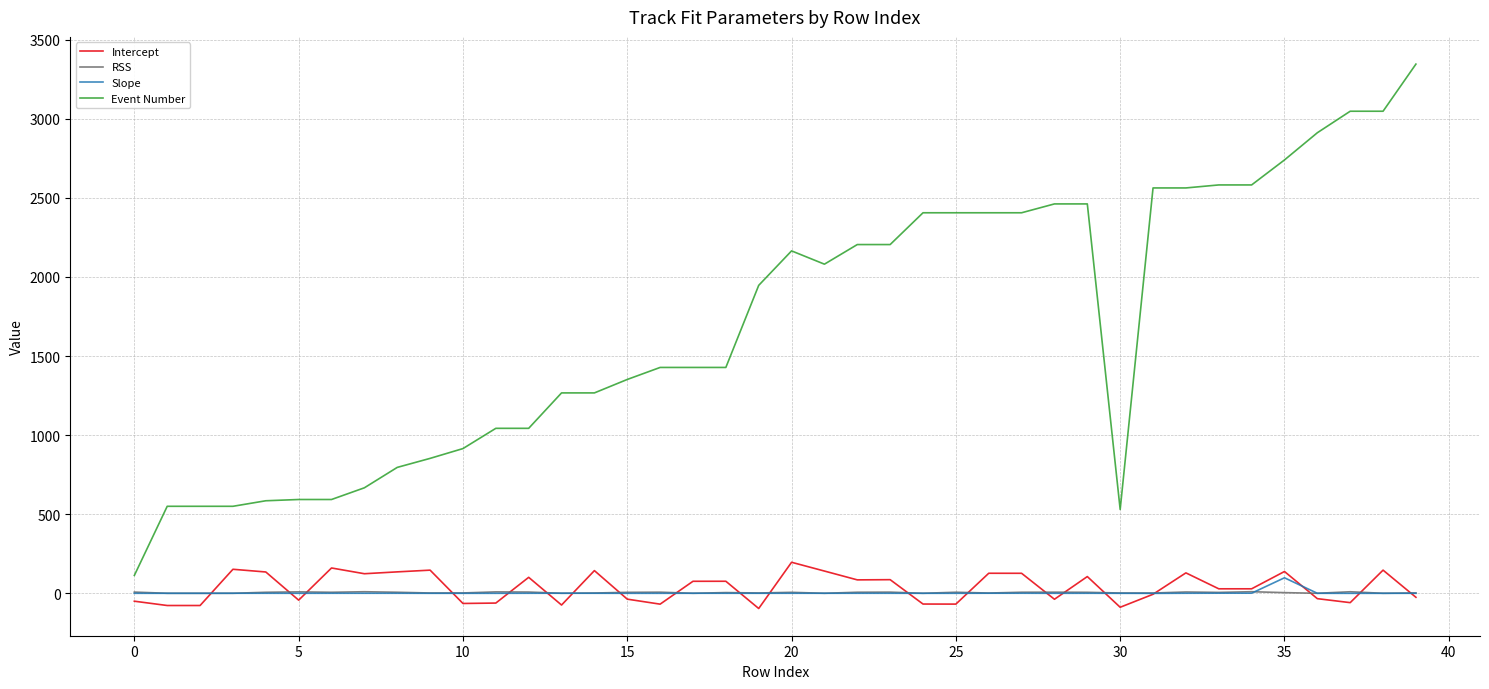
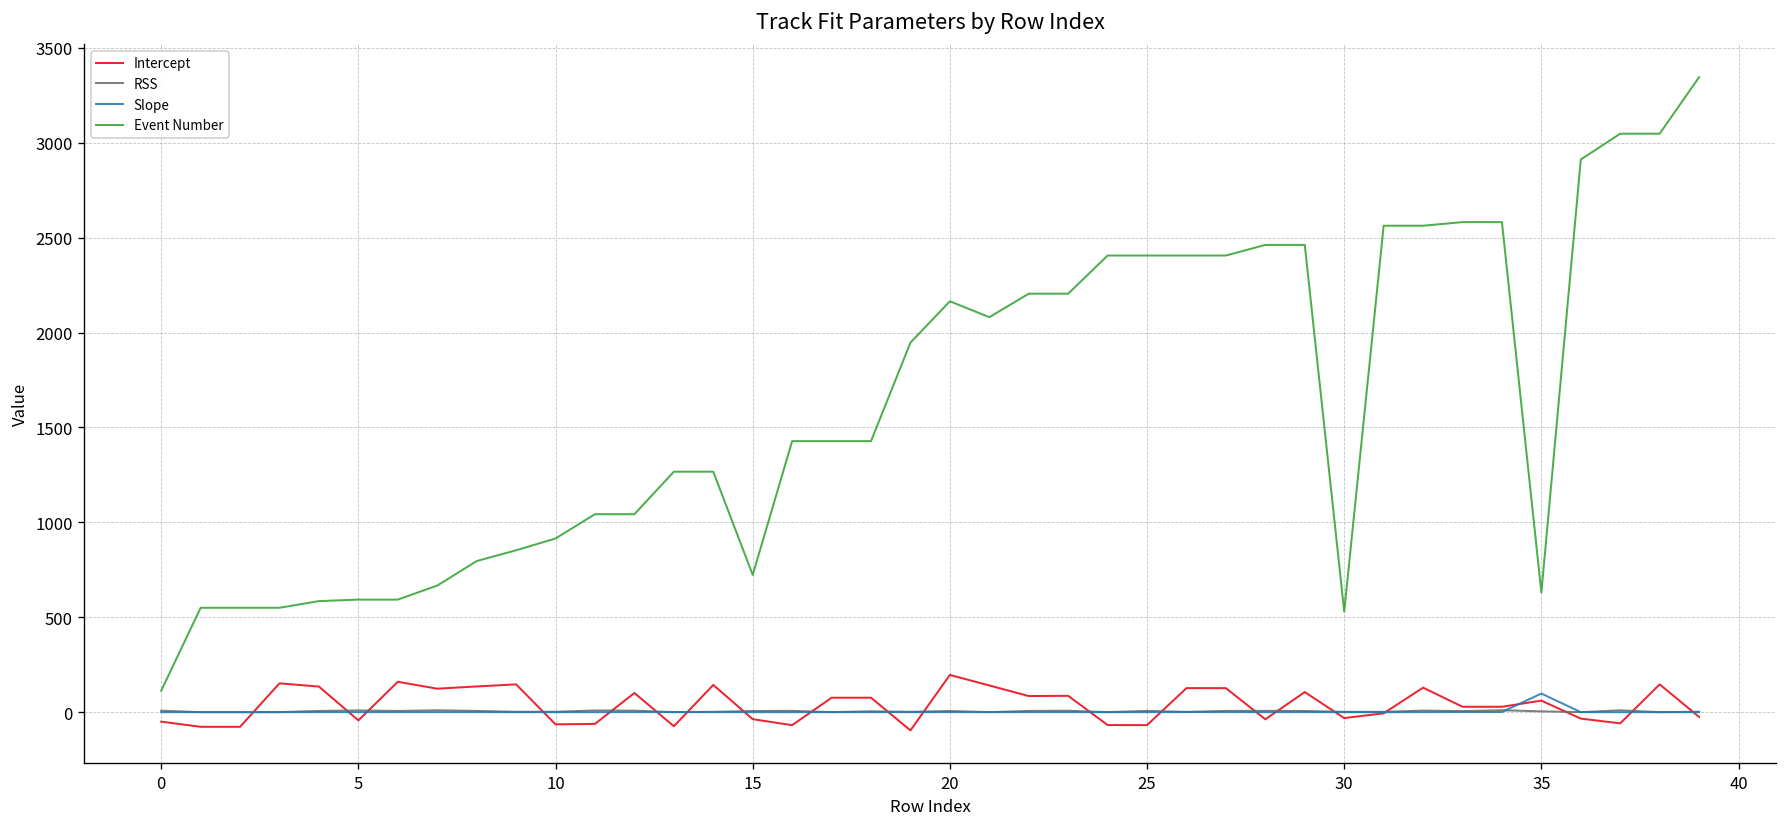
Event Number, 15: 1350 -> 720
Intercept, 30: -90 -> -30
Intercept, 35: 140 -> 60
Event Number, 35: 2740 -> 630
